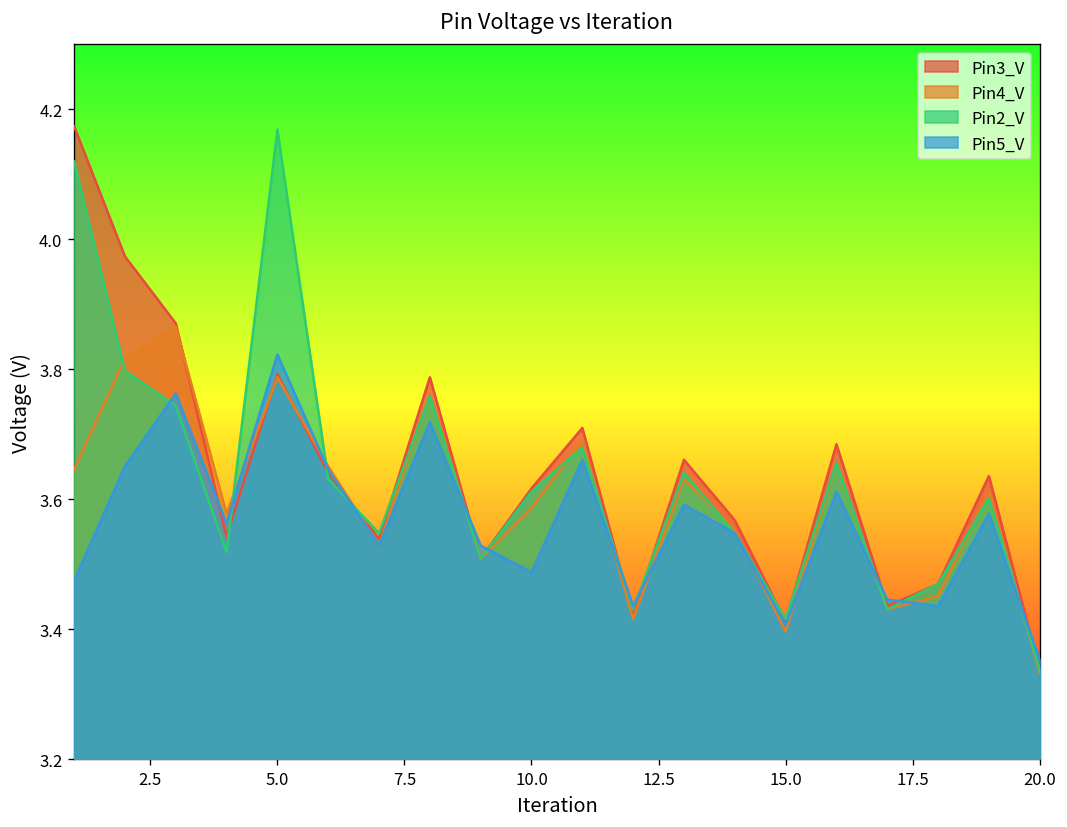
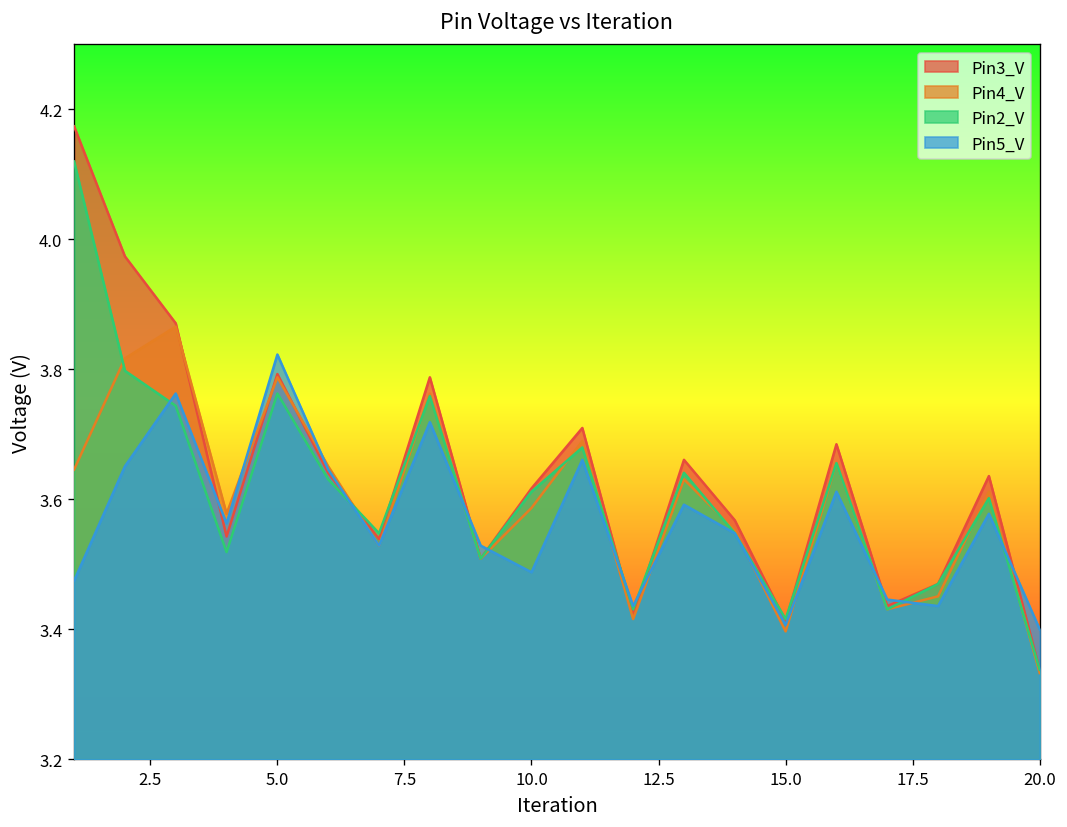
Pin2_V, 5.0: 4.17 -> 3.76
Pin5_V, 20.0: 3.35 -> 3.40
